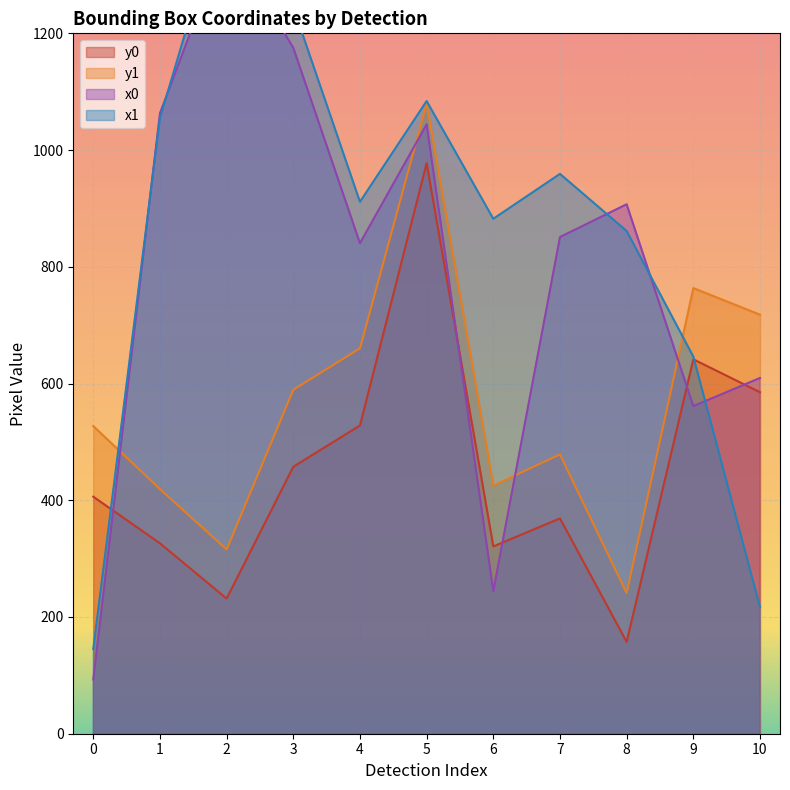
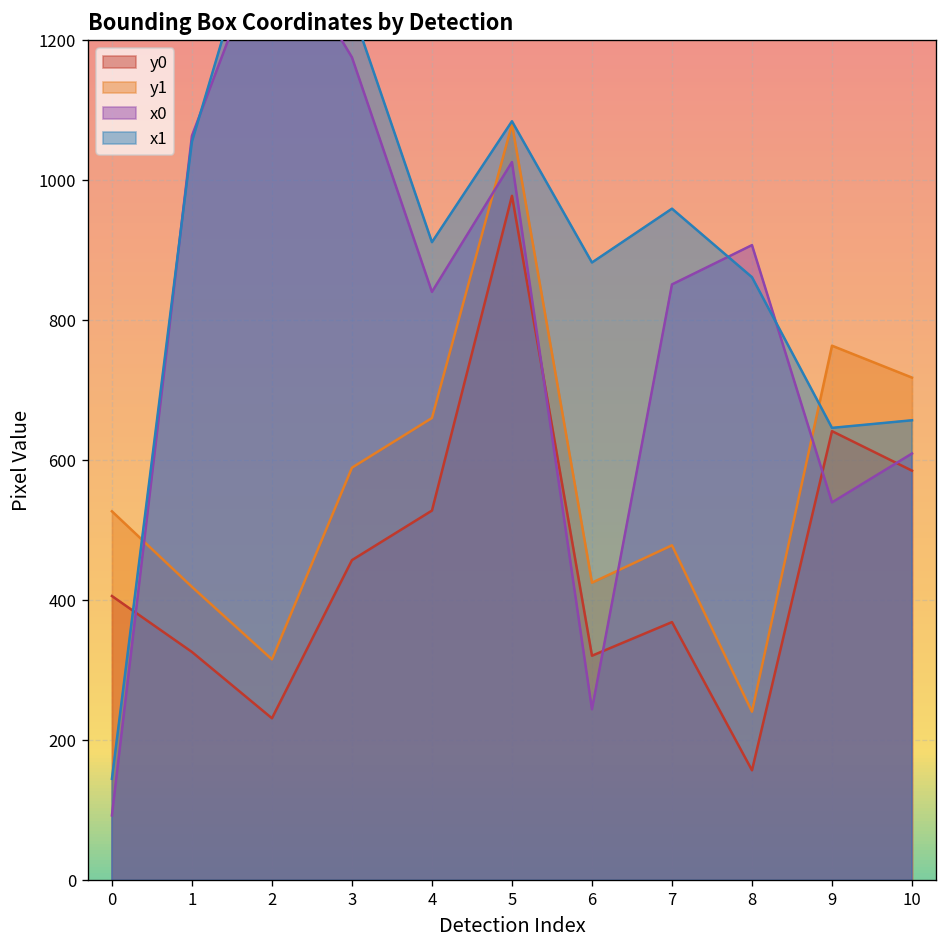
x0, 5: 1040 -> 1030
x0, 9: 560 -> 540
x1, 10: 220 -> 660
